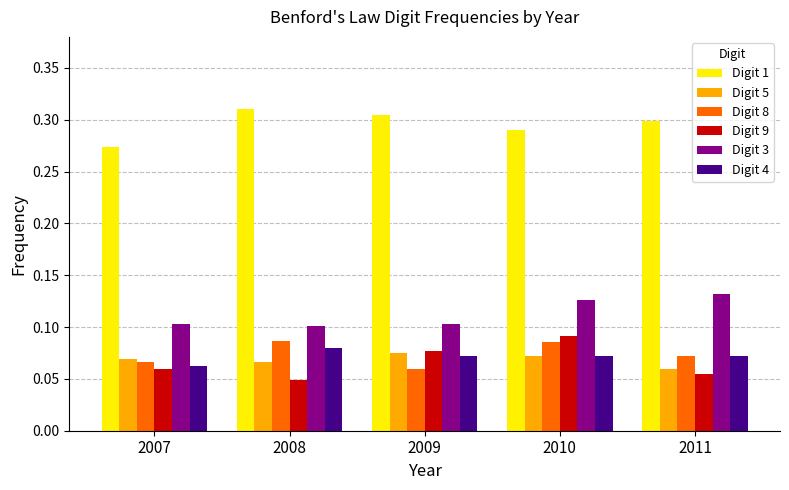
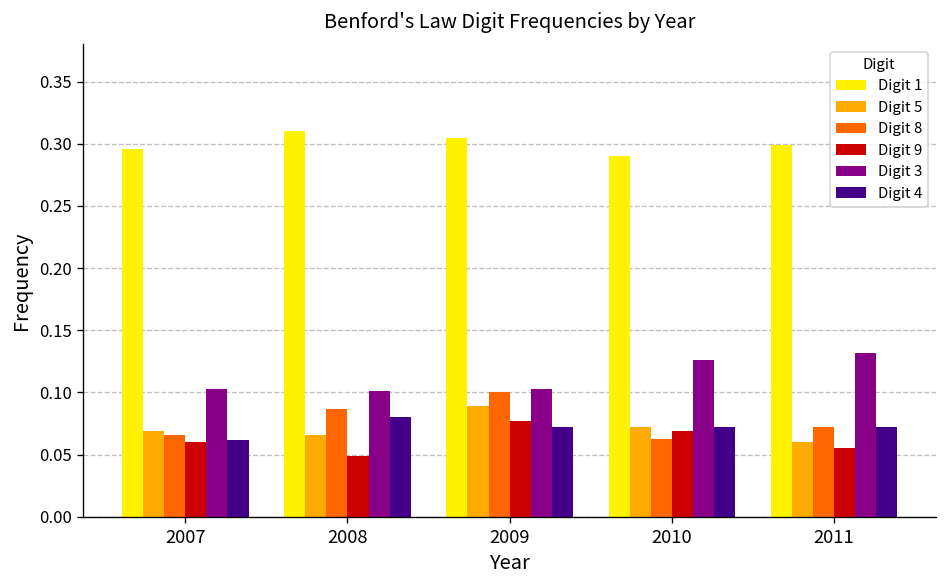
Digit 1, 2007: 0.274 -> 0.296
Digit 5, 2009: 0.075 -> 0.089
Digit 8, 2009: 0.06 -> 0.10
Digit 8, 2010: 0.086 -> 0.063
Digit 9, 2010: 0.091 -> 0.069
